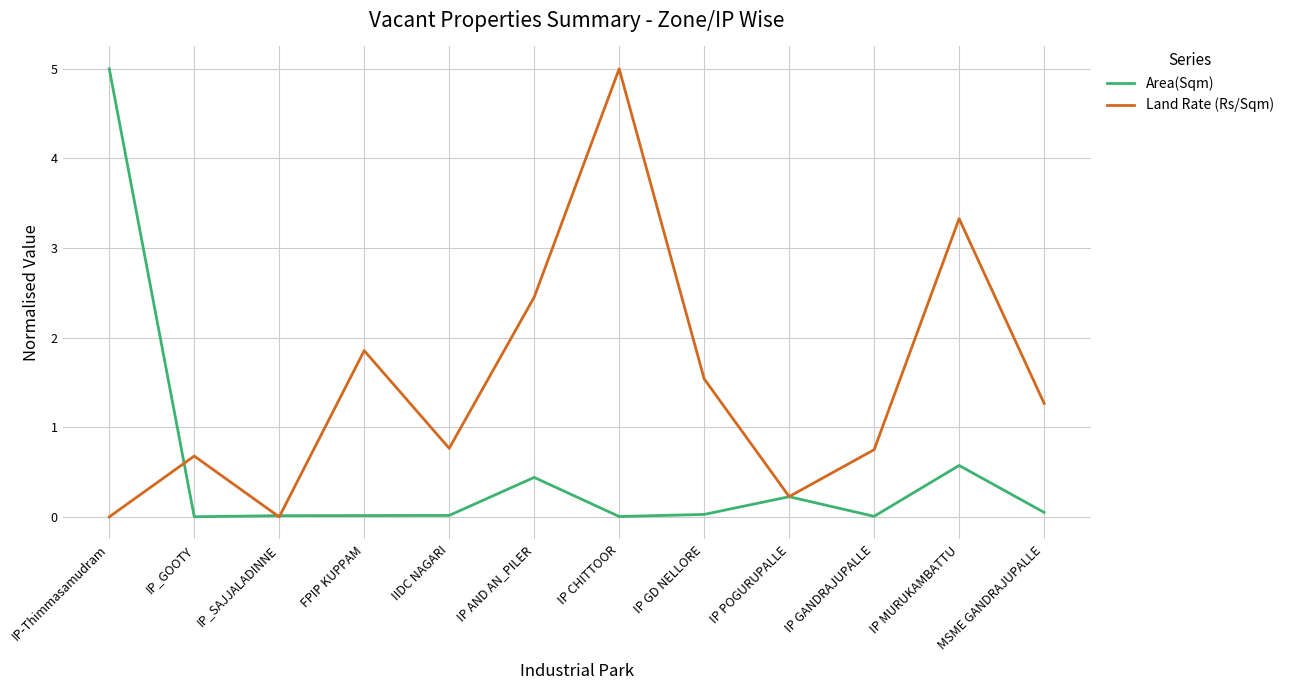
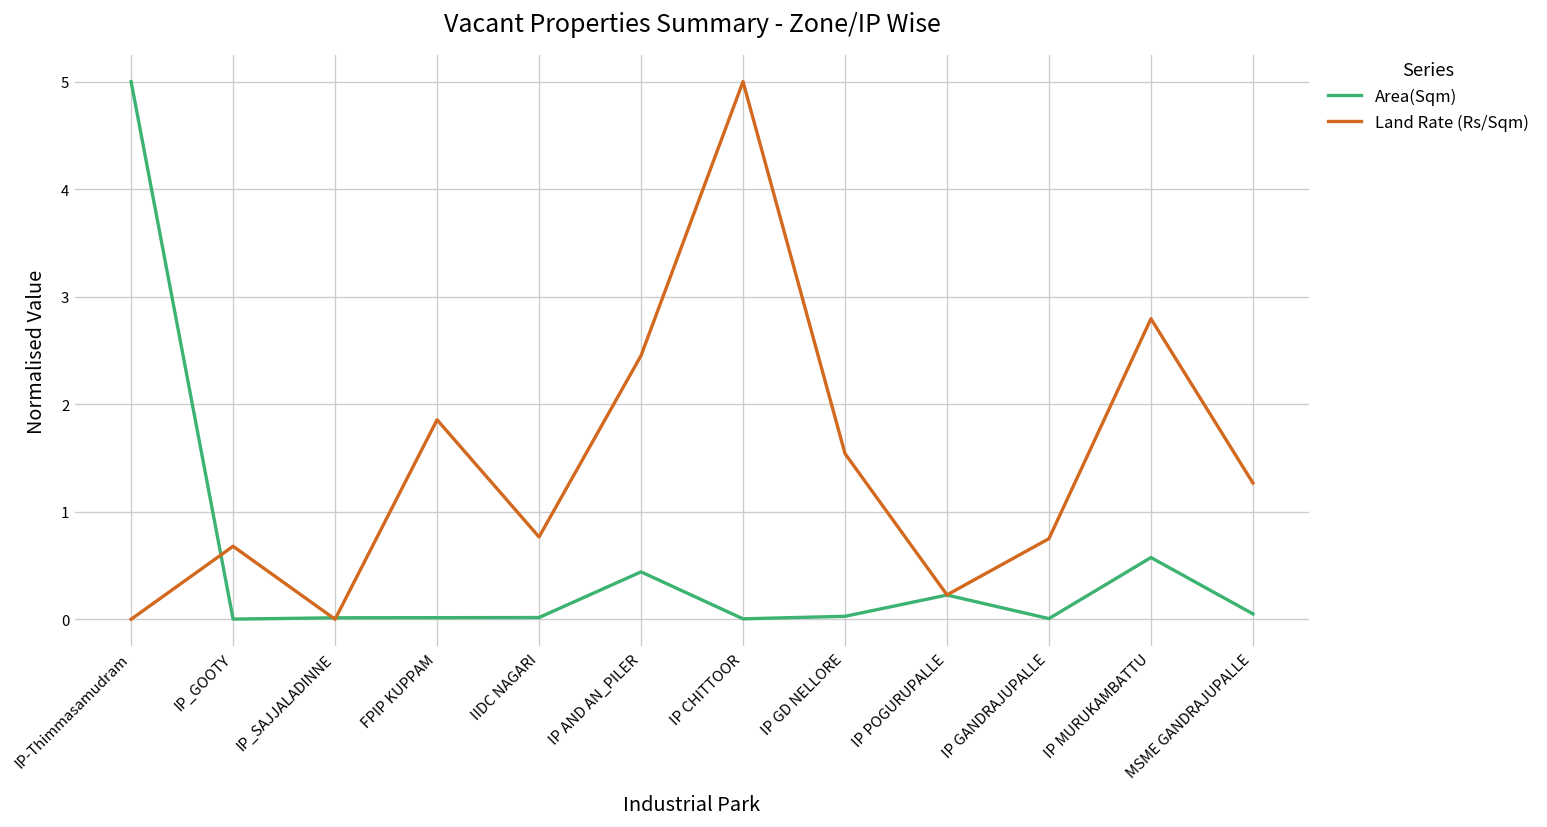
Land Rate (Rs/Sqm), IP MURUKAMBATTU: 3.3 -> 2.8
